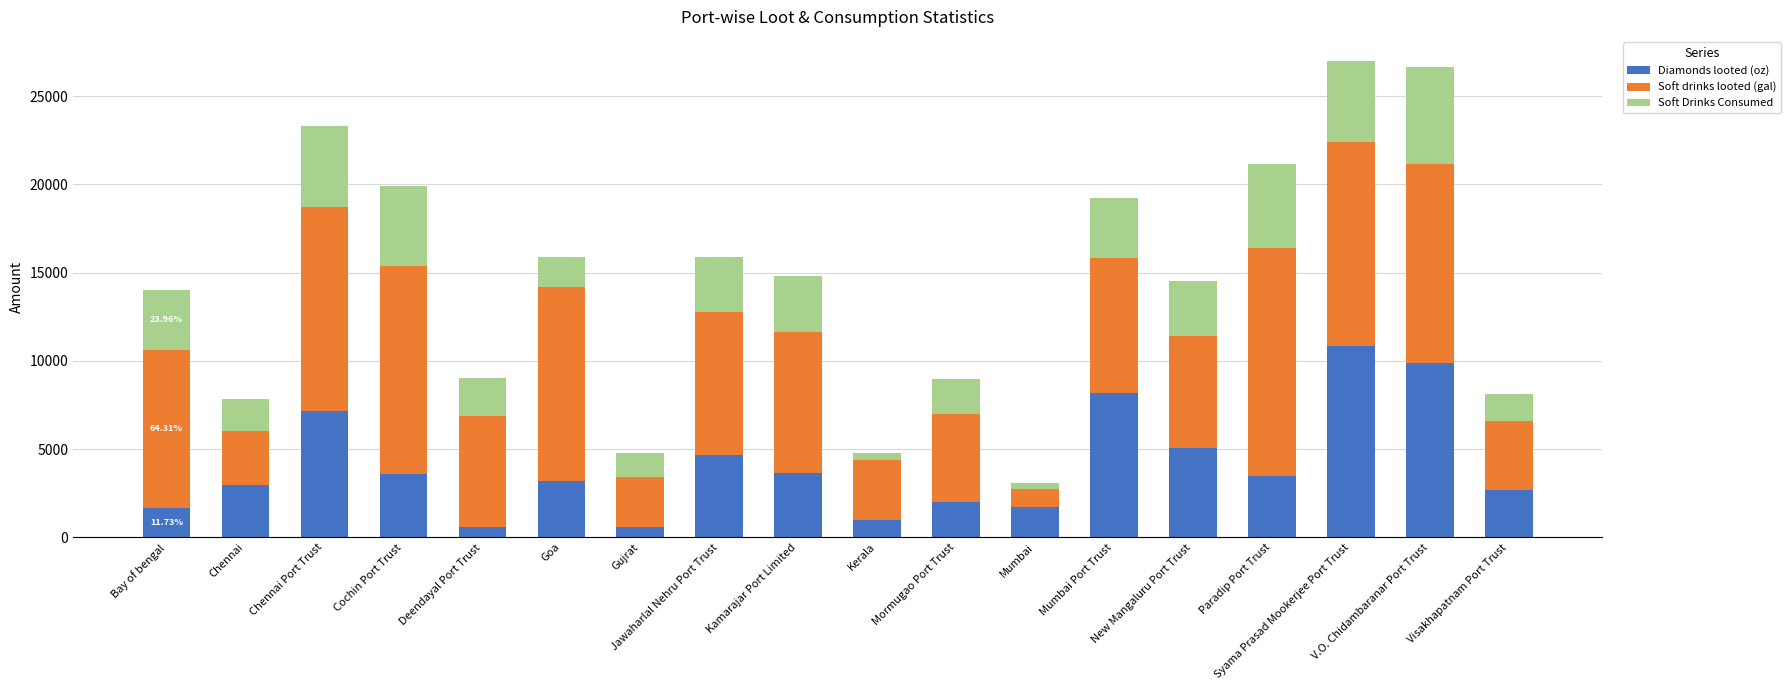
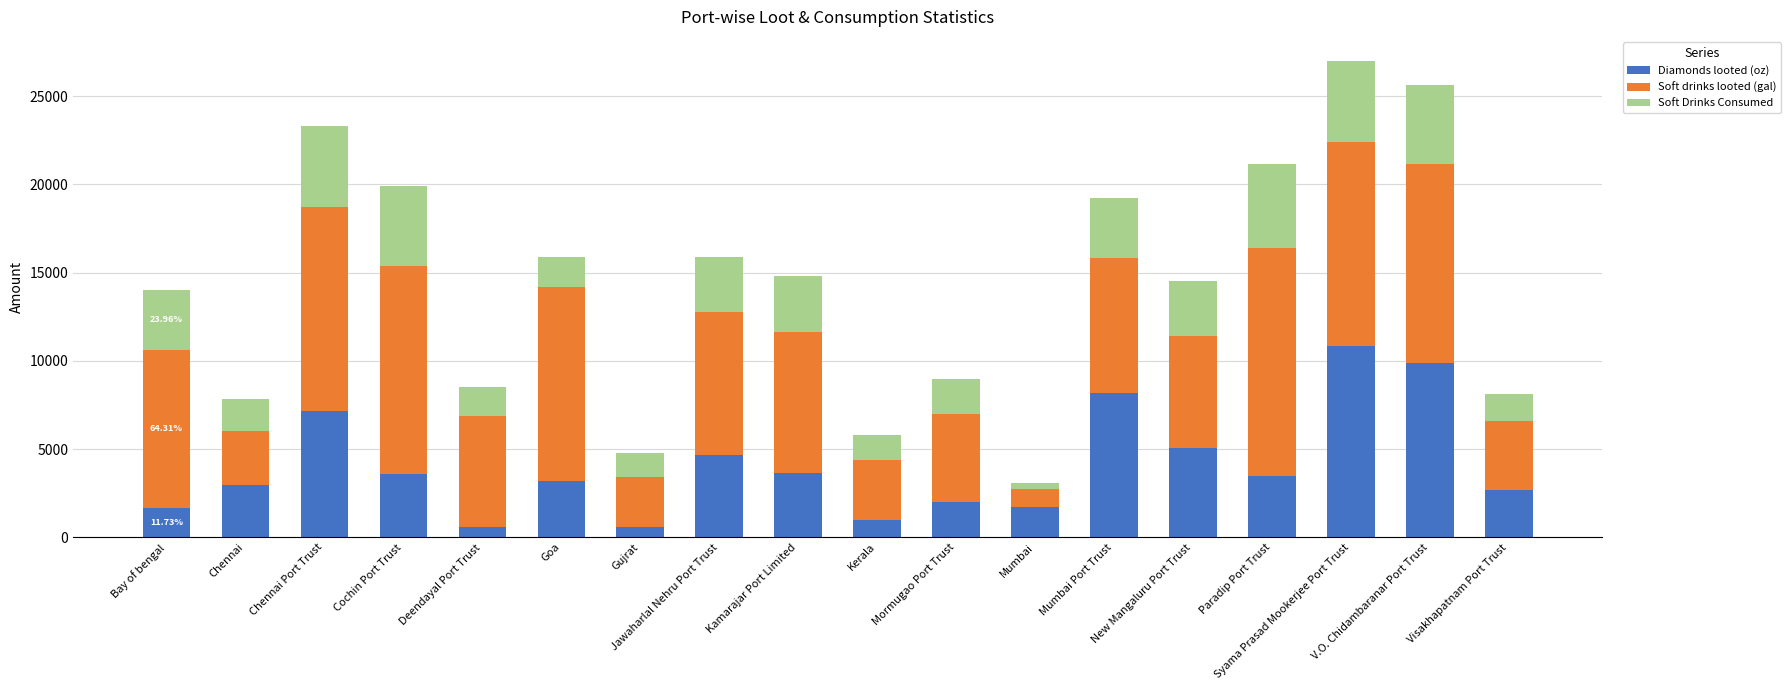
Soft Drinks Consumed, Deendayal Port Trust: 2200 -> 1600
Soft Drinks Consumed, Kerala: 400 -> 1400
Soft Drinks Consumed, V.O. Chidambaranar Port Trust: 5500 -> 4500
